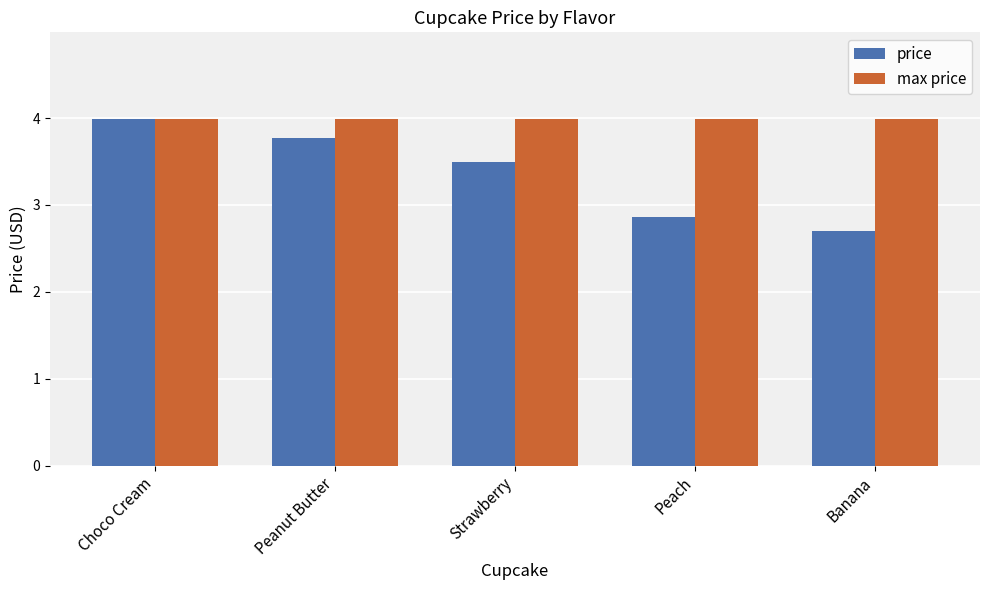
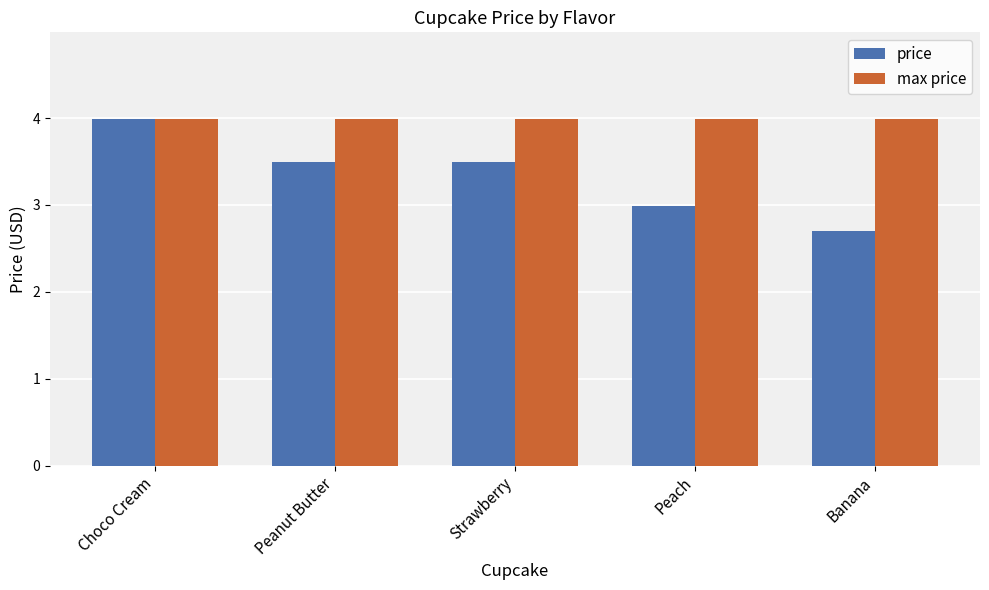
price, Peanut Butter: 3.8 -> 3.5
price, Peach: 2.9 -> 3.0
